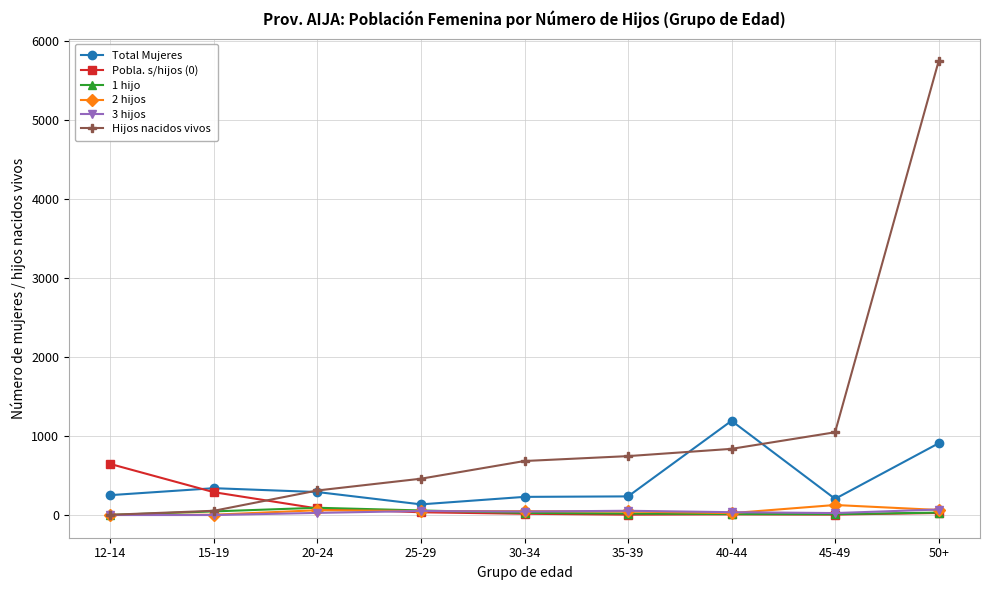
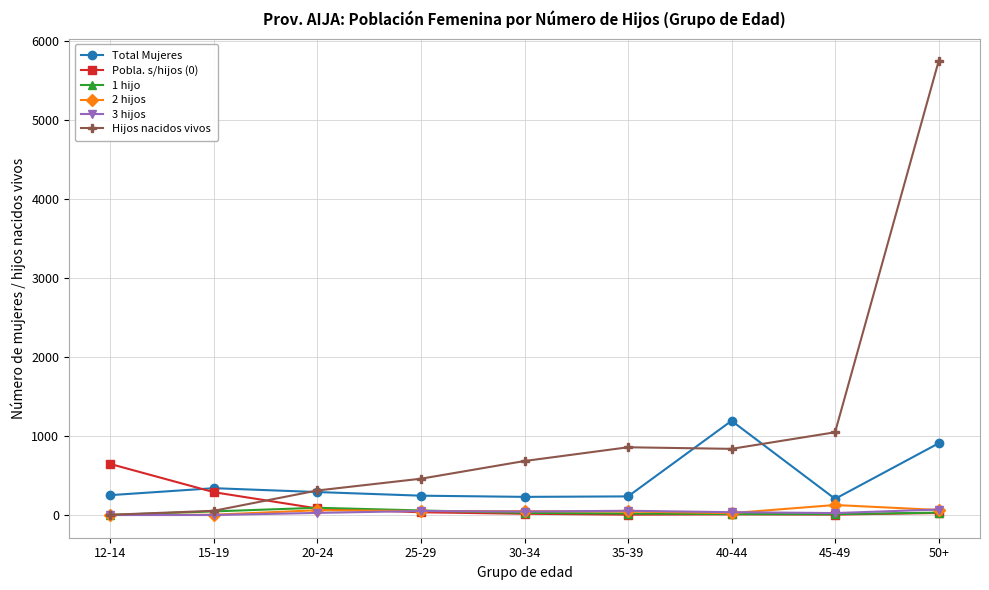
Total Mujeres, 25-29: 100 -> 200
Hijos nacidos vivos, 35-39: 700 -> 900
